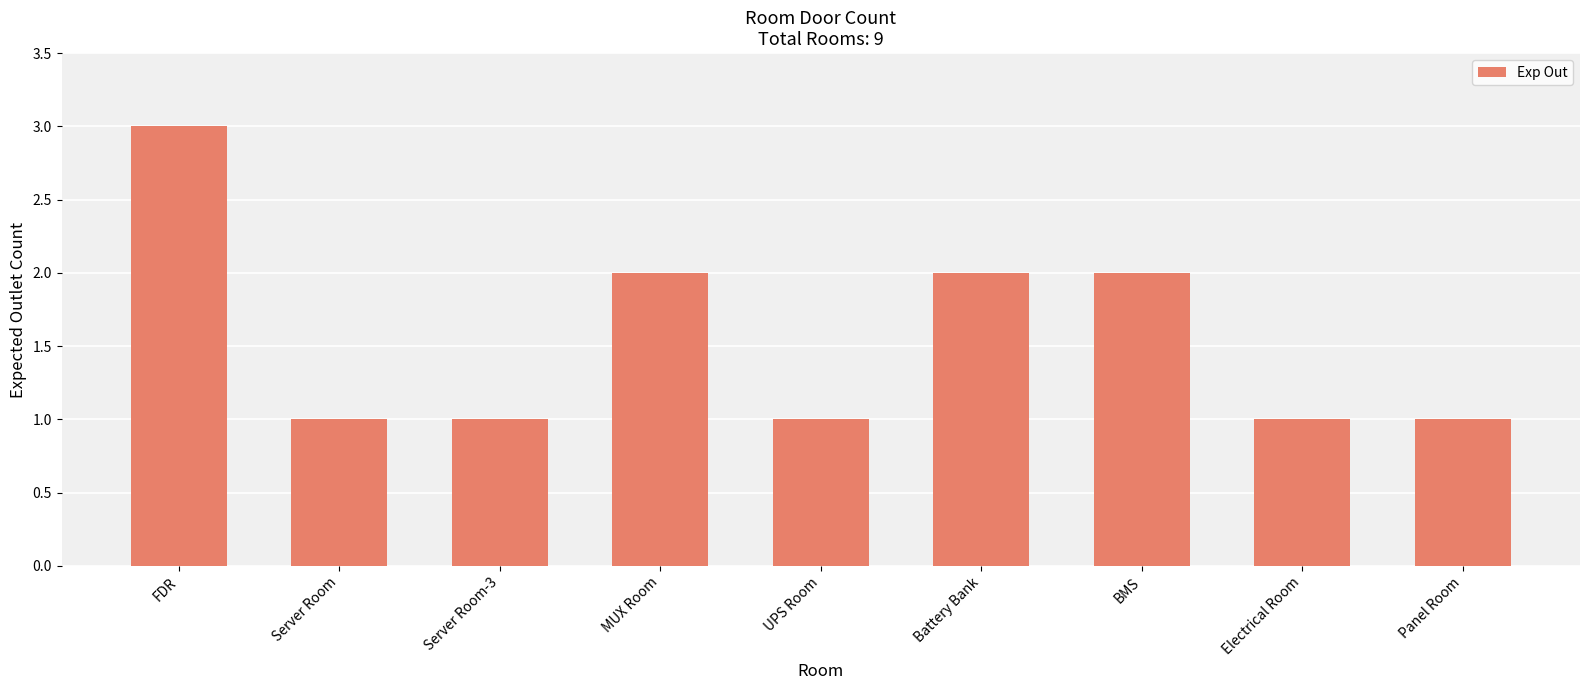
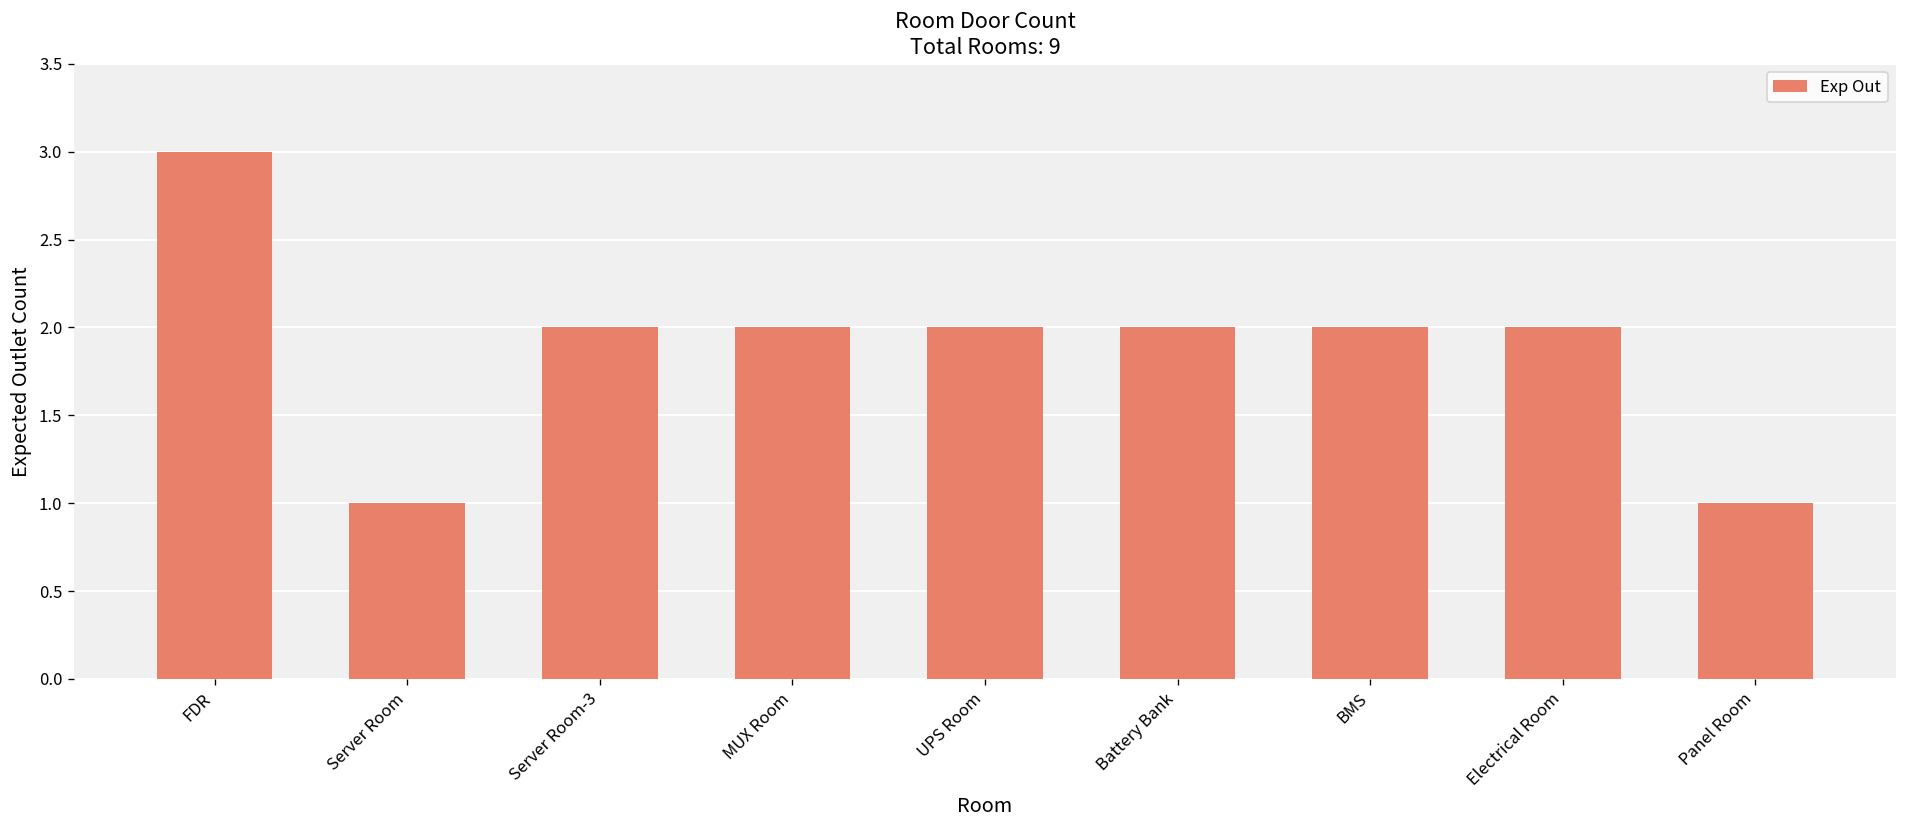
Server Room-3: 1 -> 2
UPS Room: 1 -> 2
Electrical Room: 1 -> 2
